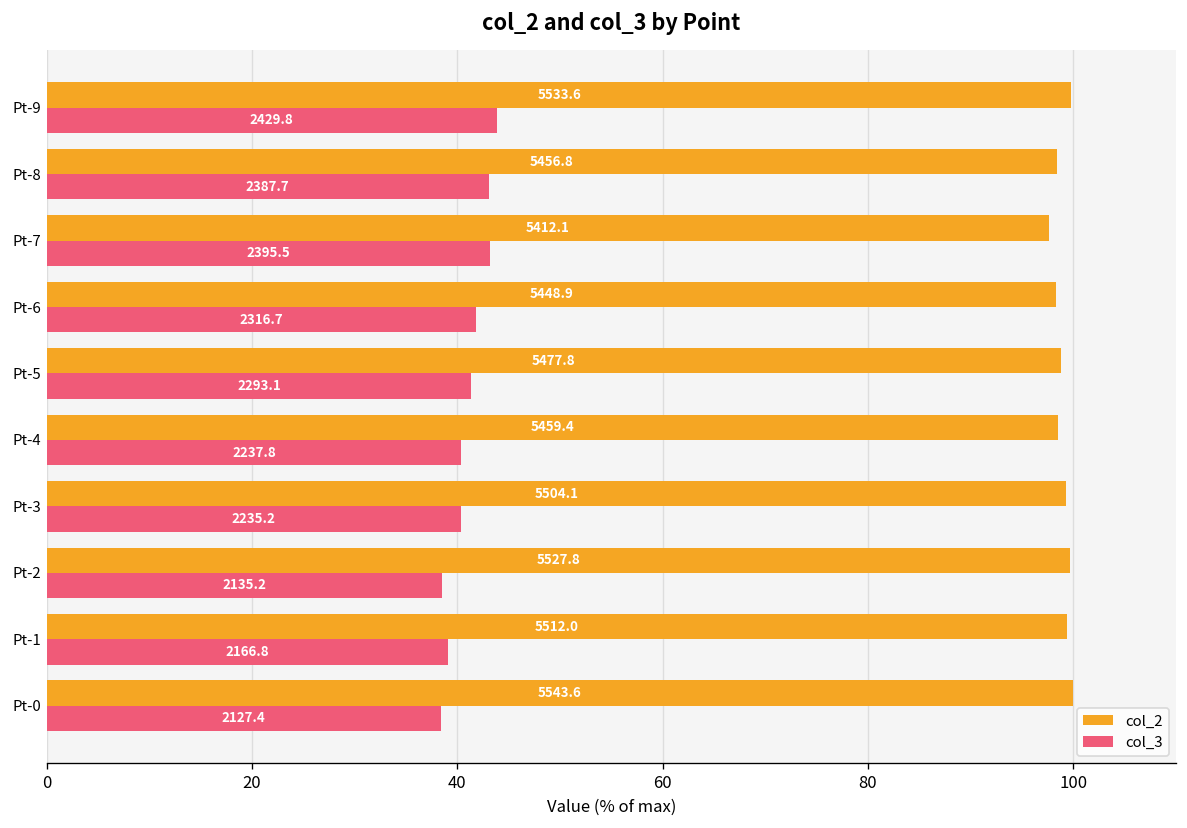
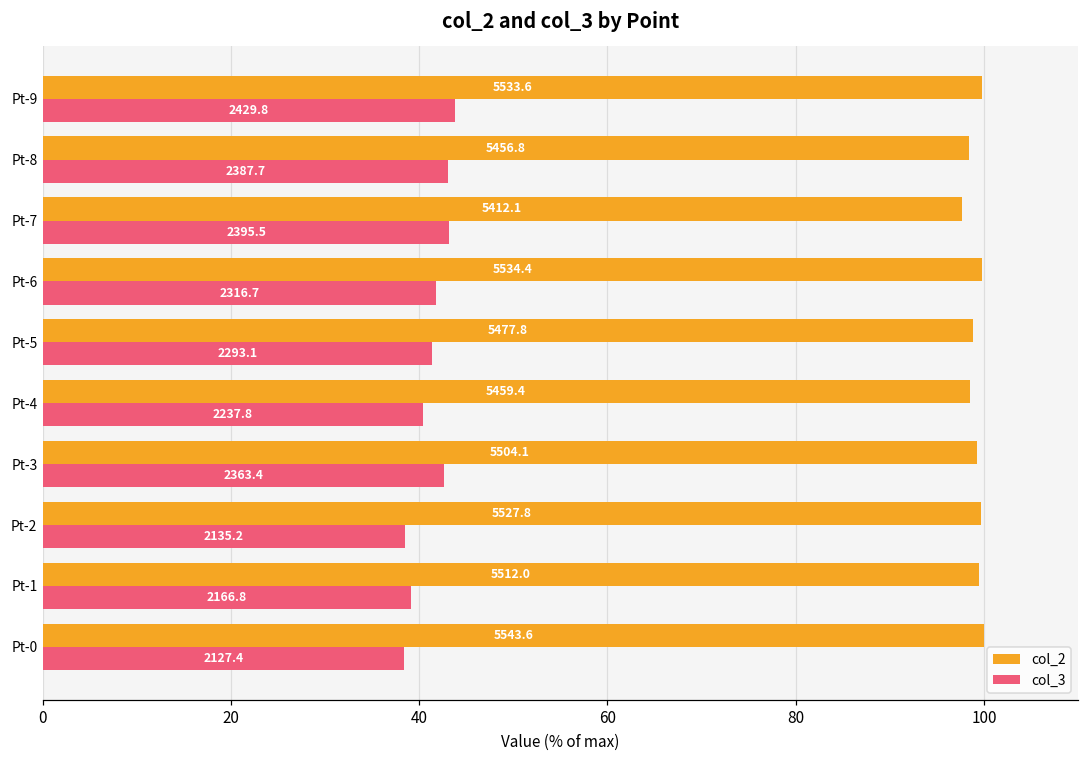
col_2, Pt-6: 5448.9 -> 5534.4
col_3, Pt-3: 2235.2 -> 2363.4
